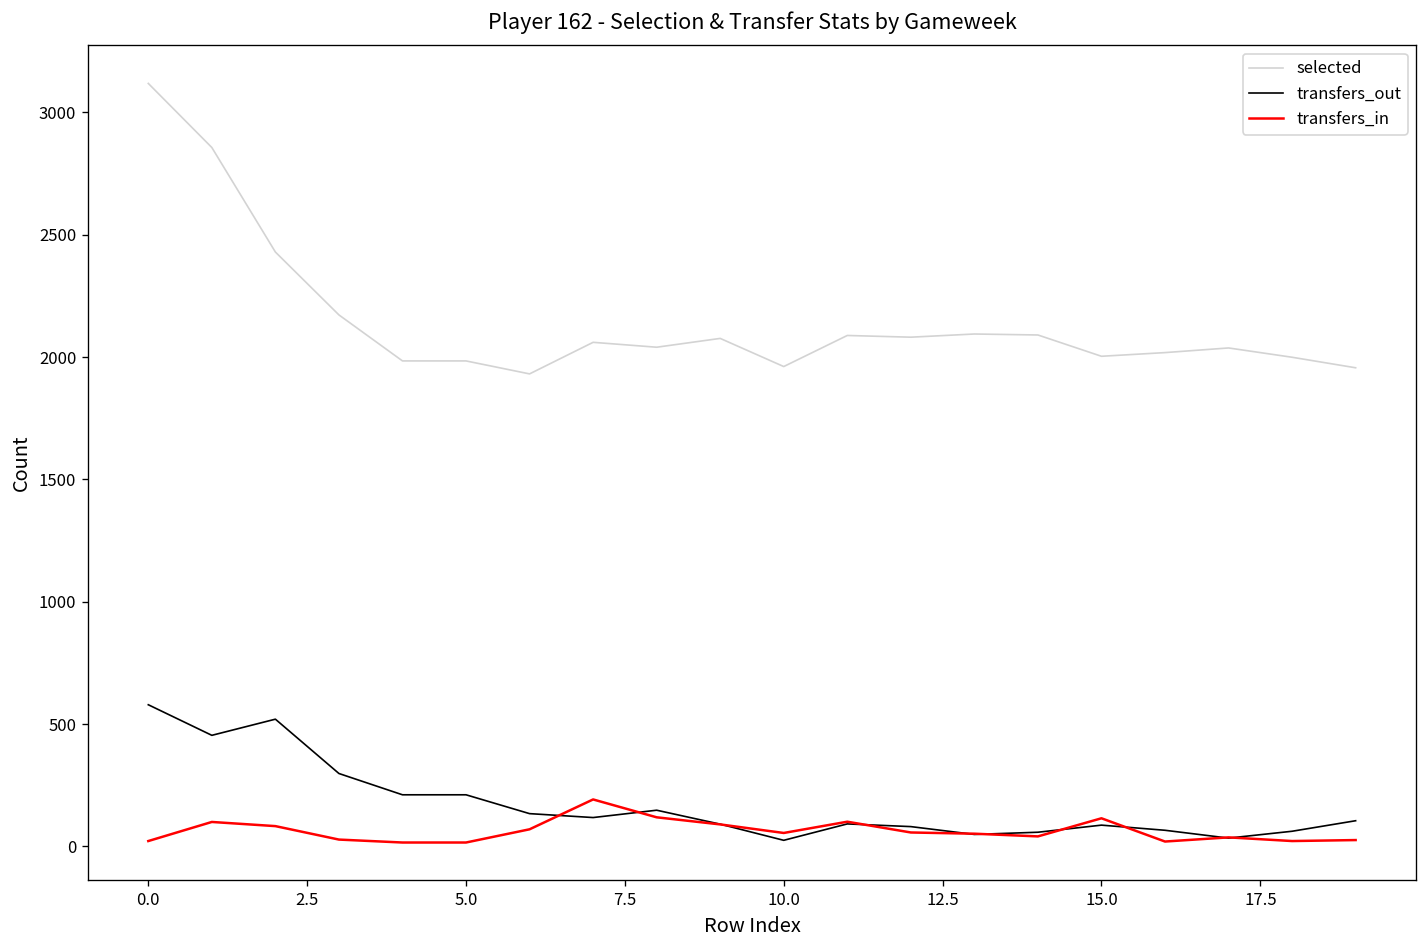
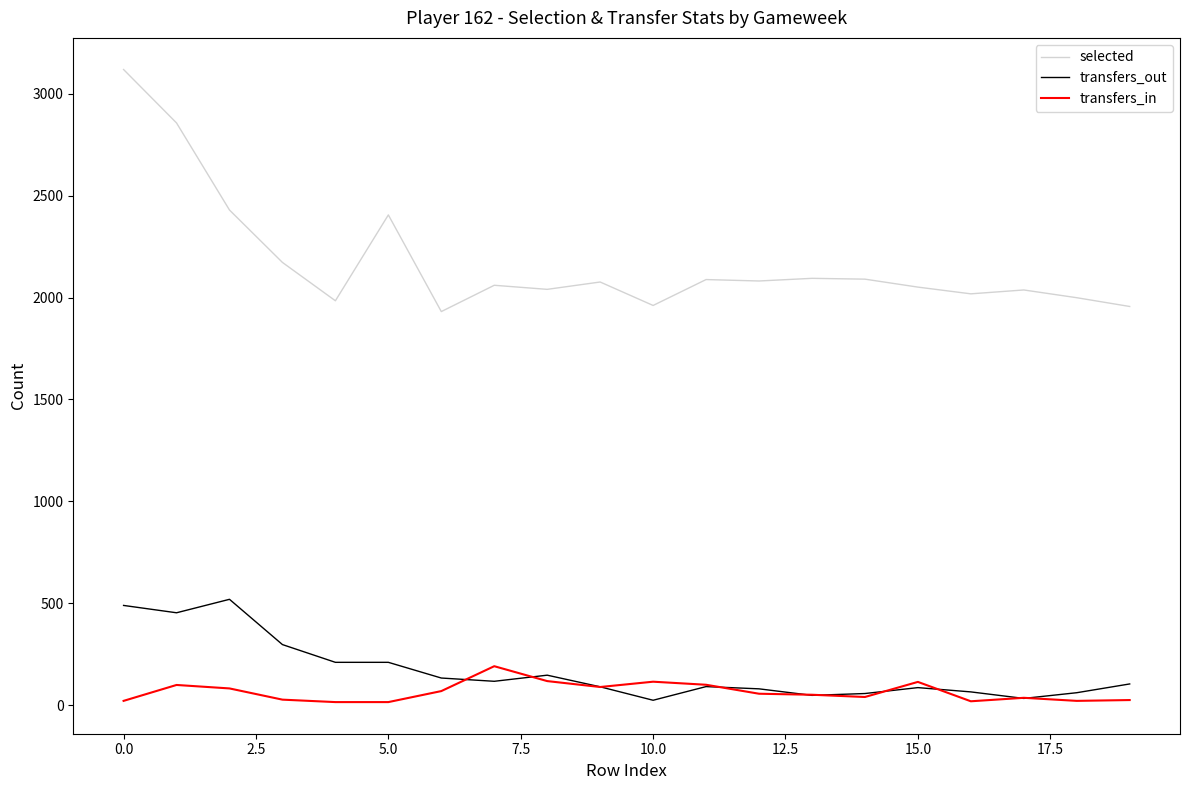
transfers_out, 0.0: 580 -> 490
selected, 5.0: 1980 -> 2410
transfers_in, 10.0: 60 -> 120
selected, 15.0: 2000 -> 2050
